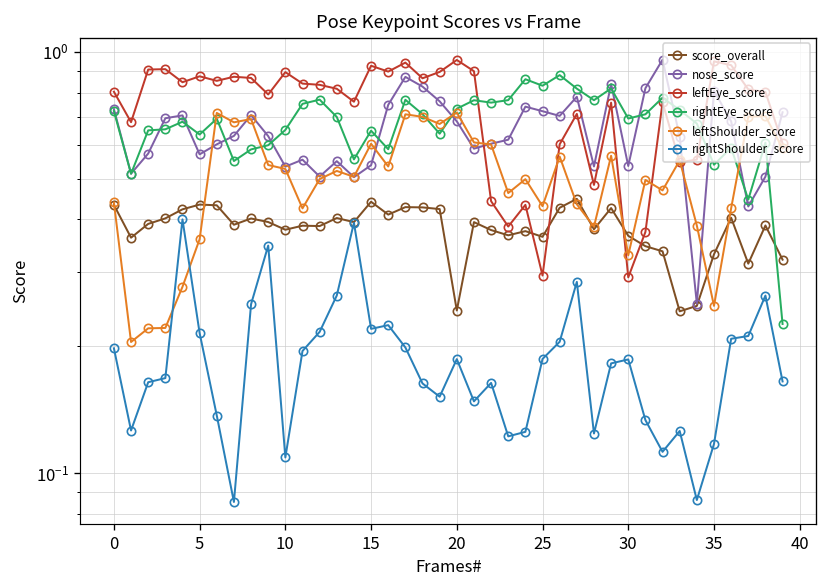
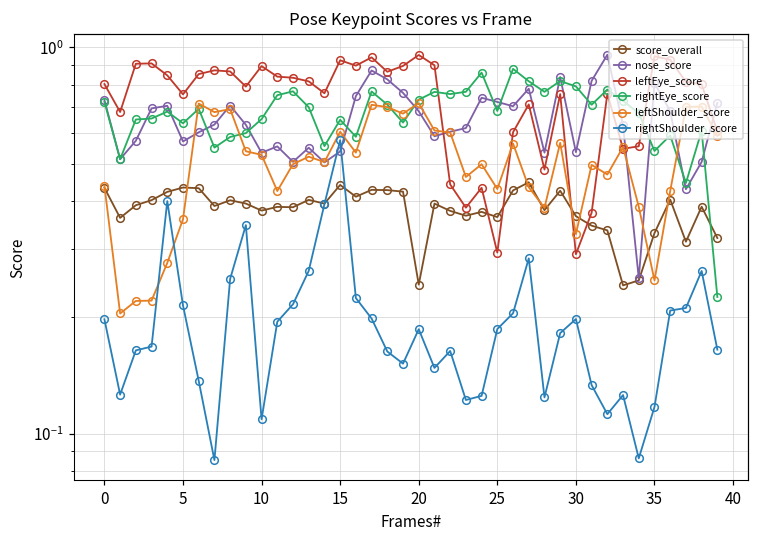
leftEye_score, 5: 0.87 -> 0.76
rightShoulder_score, 15: 0.22 -> 0.58
rightEye_score, 25: 0.83 -> 0.68
rightEye_score, 30: 0.69 -> 0.79
rightShoulder_score, 30: 0.19 -> 0.20
